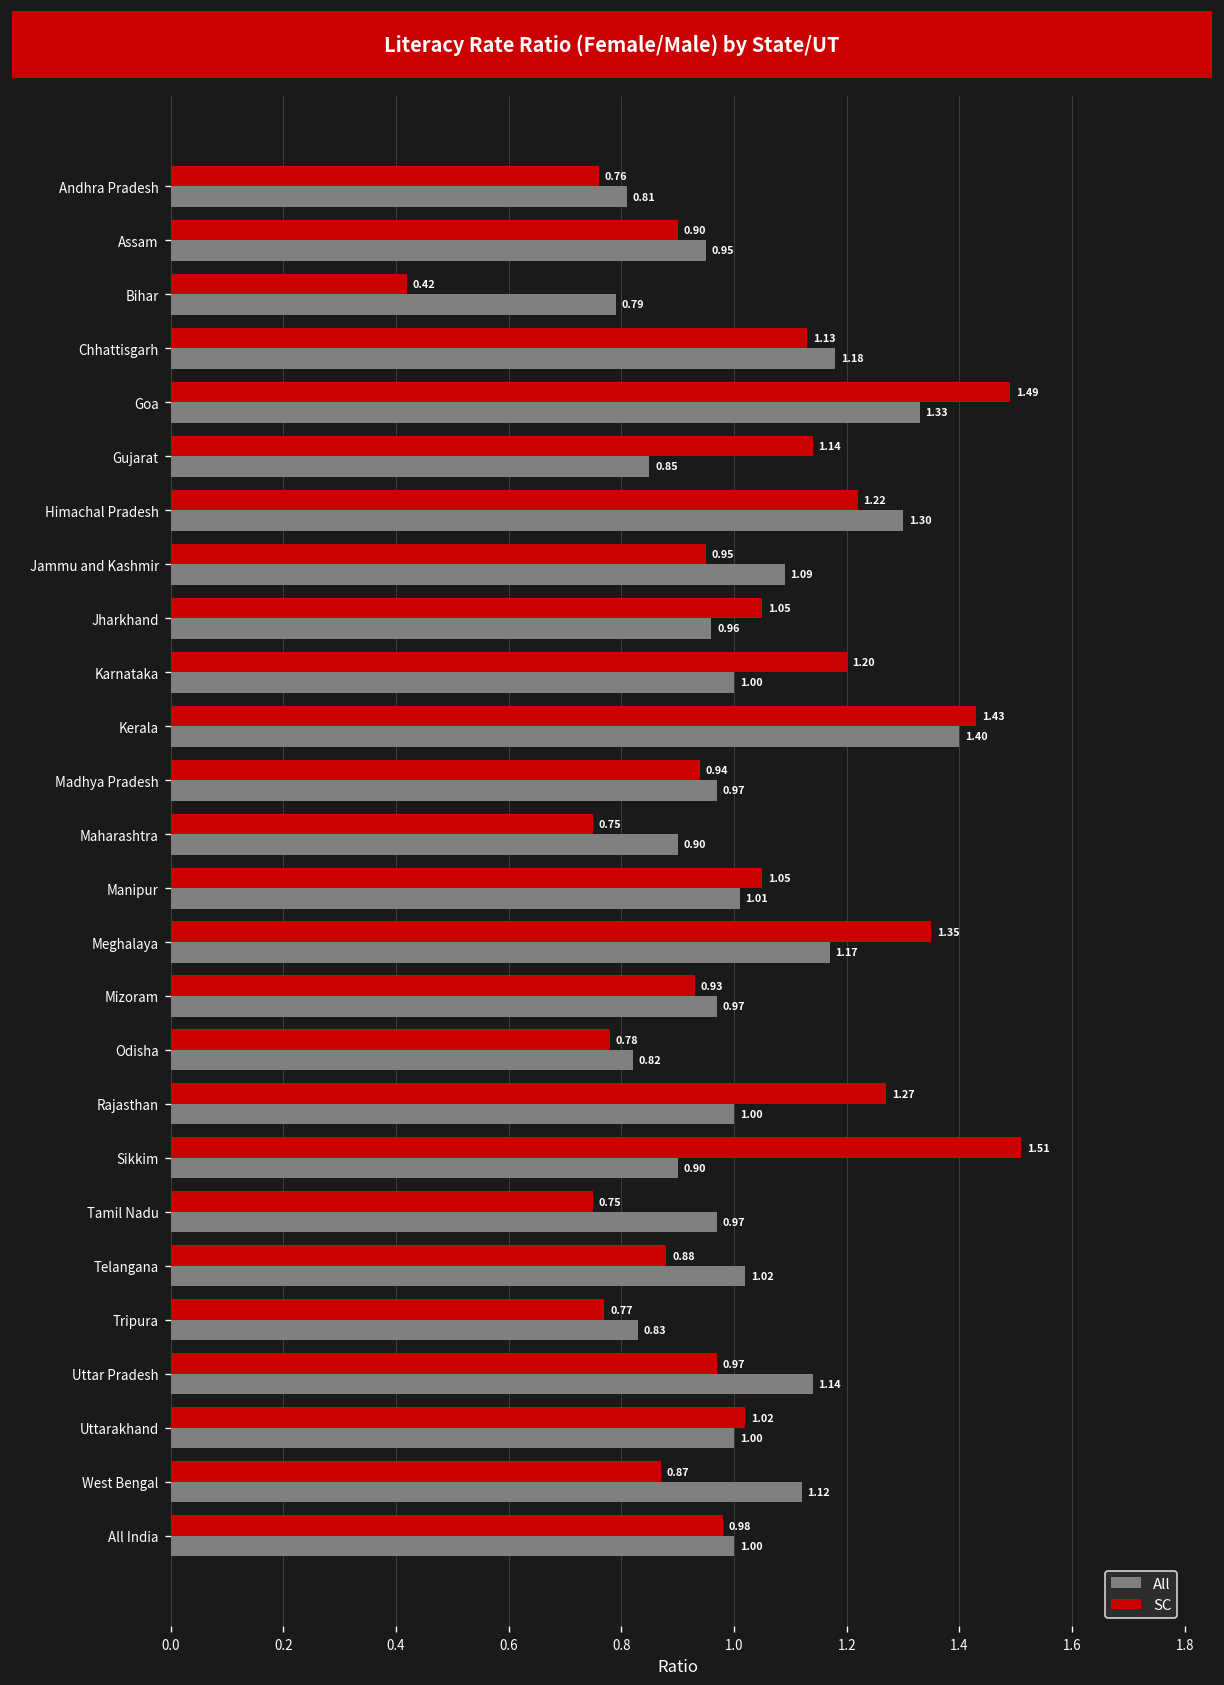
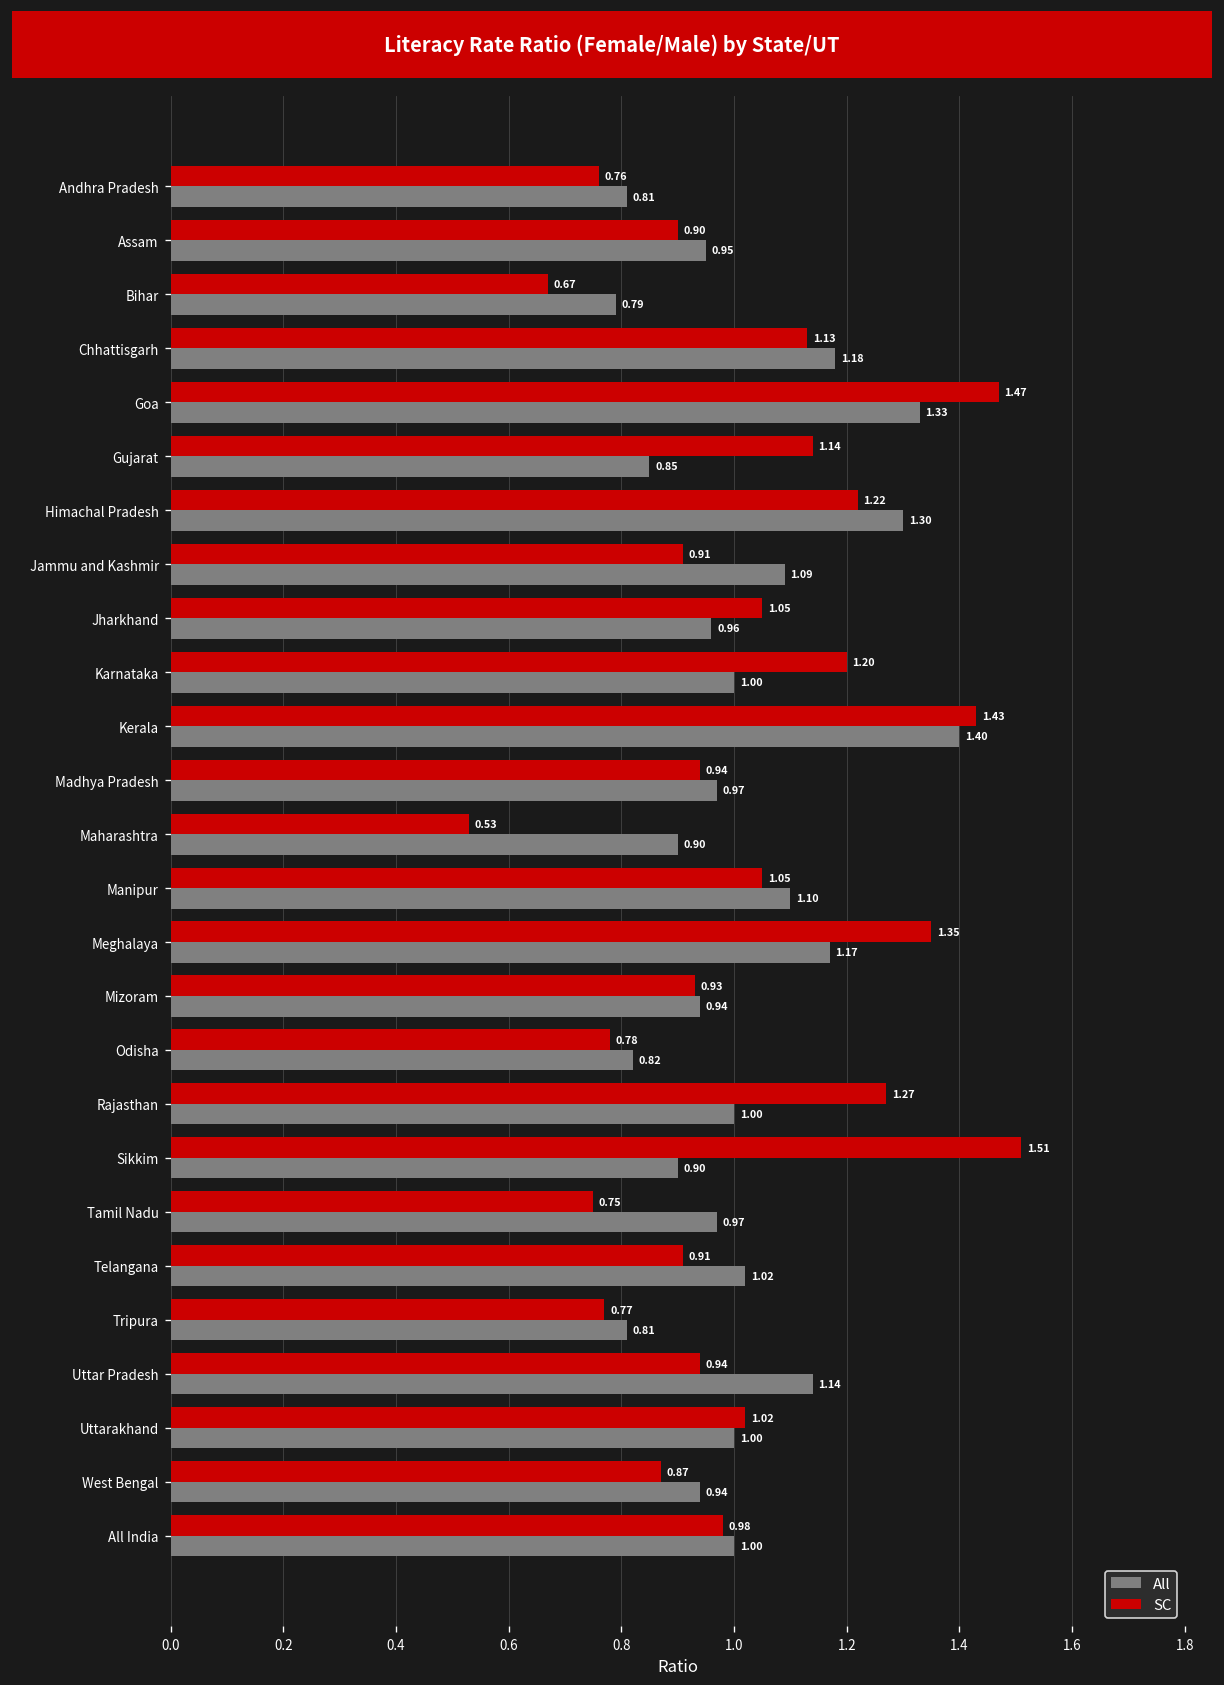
SC, Bihar: 0.42 -> 0.67
SC, Goa: 1.49 -> 1.47
SC, Jammu and Kashmir: 0.95 -> 0.91
SC, Maharashtra: 0.75 -> 0.53
All, Manipur: 1.01 -> 1.10
All, Mizoram: 0.97 -> 0.94
SC, Telangana: 0.88 -> 0.91
All, Tripura: 0.83 -> 0.81
SC, Uttar Pradesh: 0.97 -> 0.94
All, West Bengal: 1.12 -> 0.94
